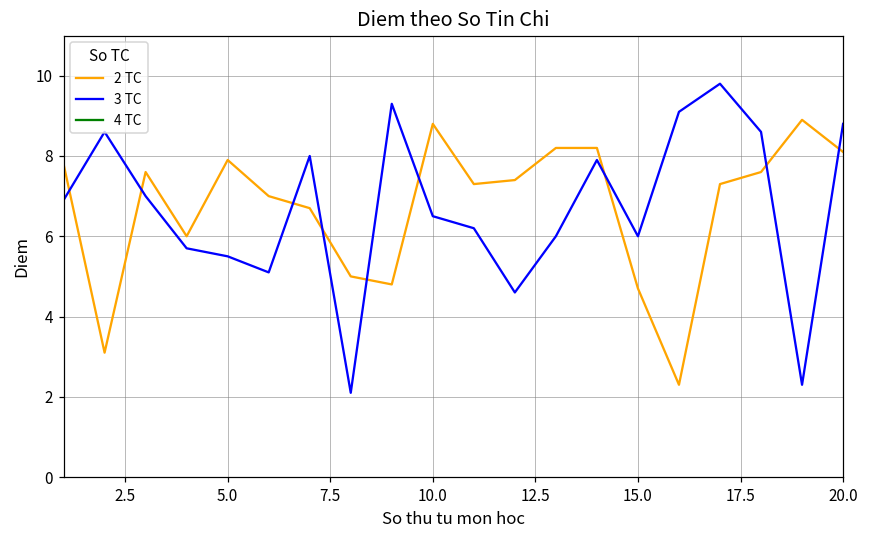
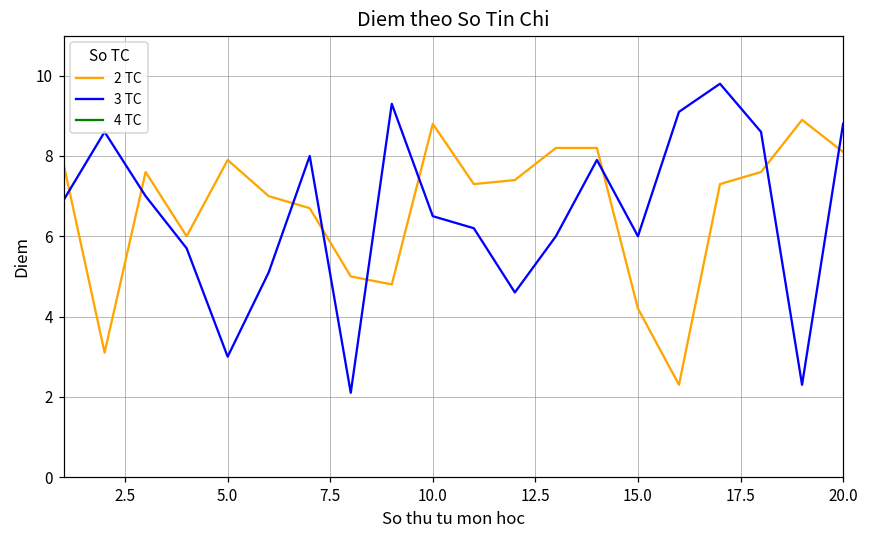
3 TC, 5.0: 5.5 -> 3.0
2 TC, 15.0: 4.7 -> 4.2
